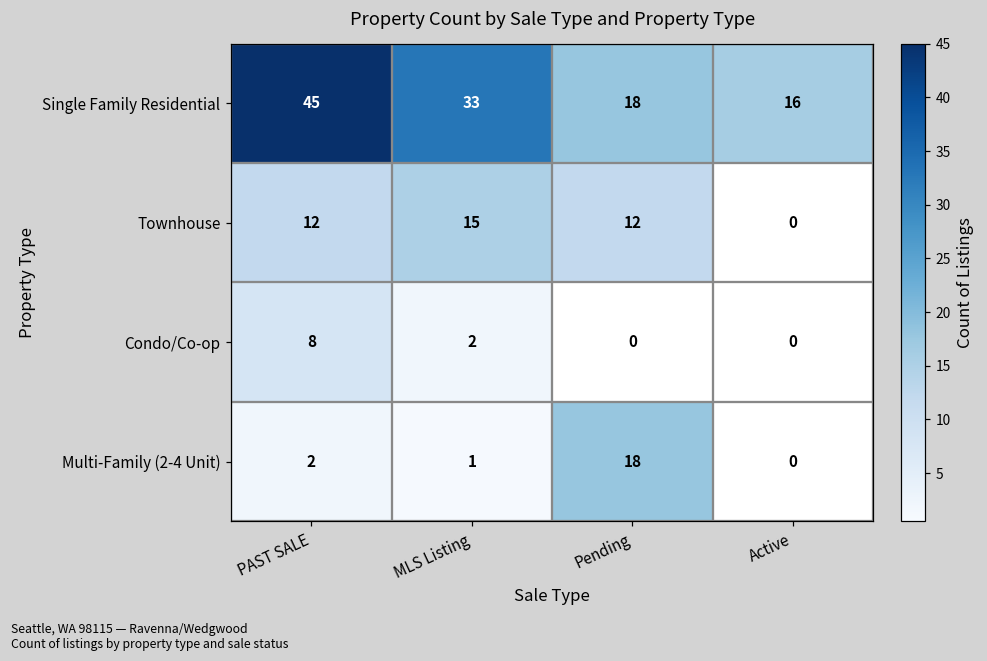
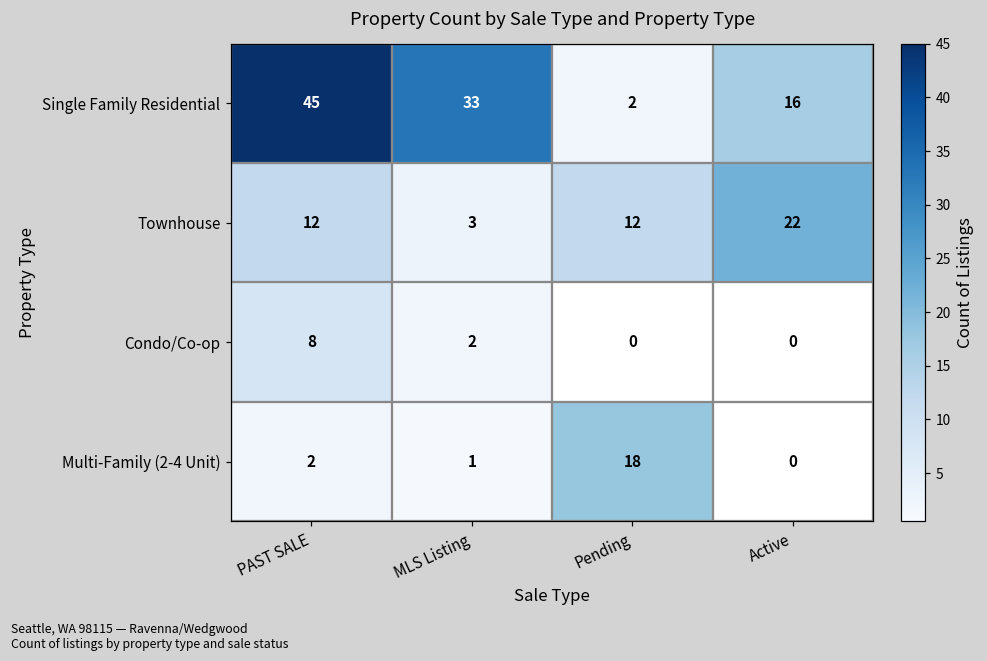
Single Family Residential, Pending: 18 -> 2
Townhouse, MLS Listing: 15 -> 3
Townhouse, Active: 0 -> 22
